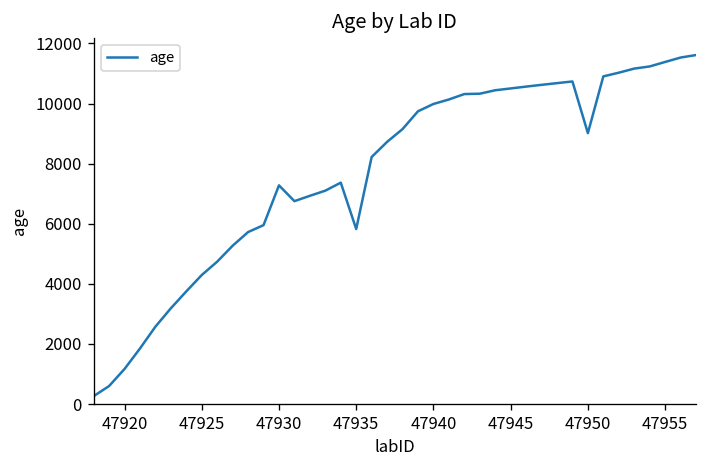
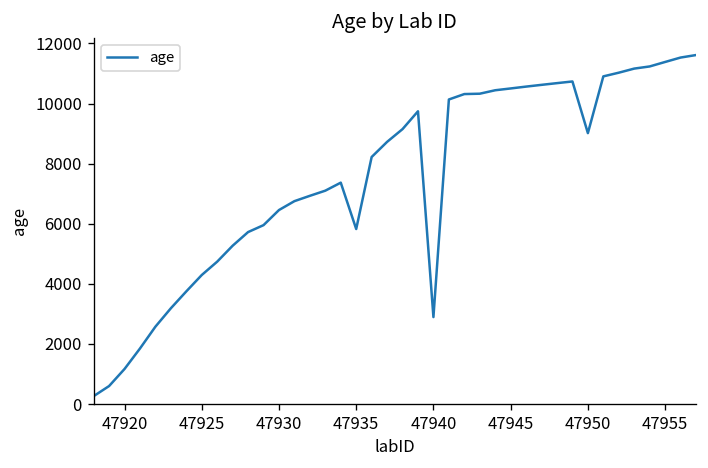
47930: 7300 -> 6500
47940: 10000 -> 2900
